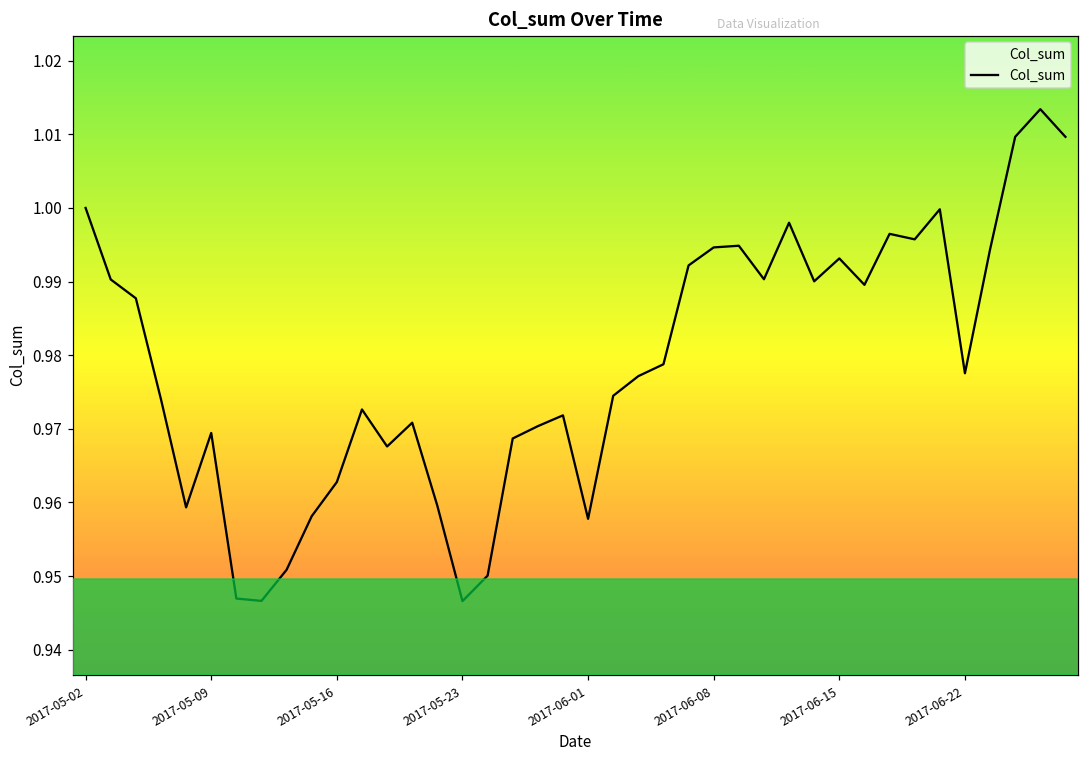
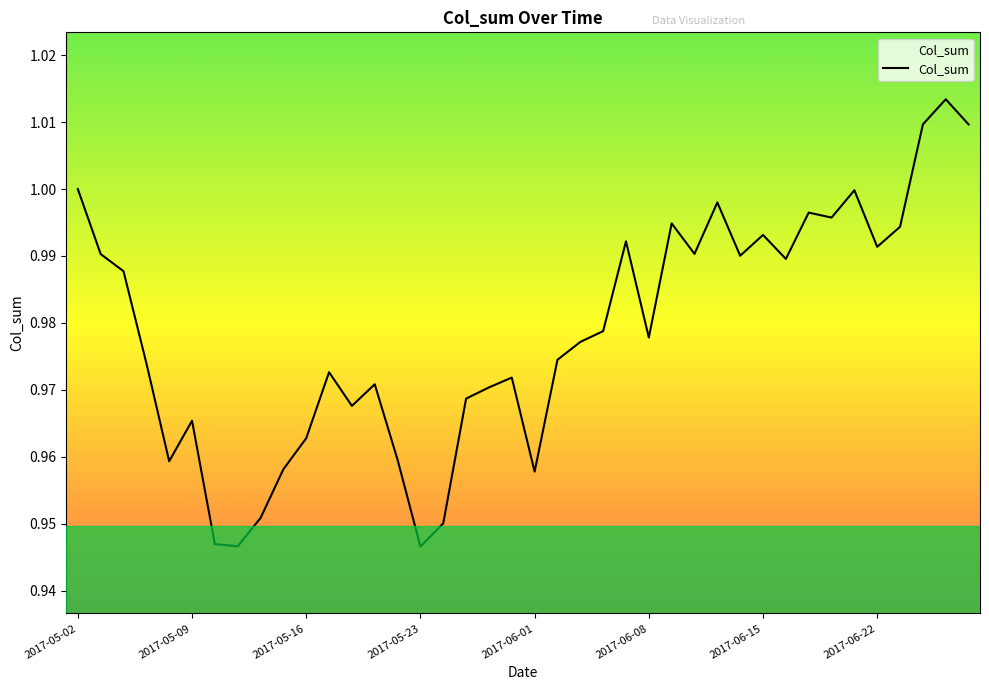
2017-05-09: 0.969 -> 0.965
2017-06-08: 0.995 -> 0.978
2017-06-22: 0.978 -> 0.991
